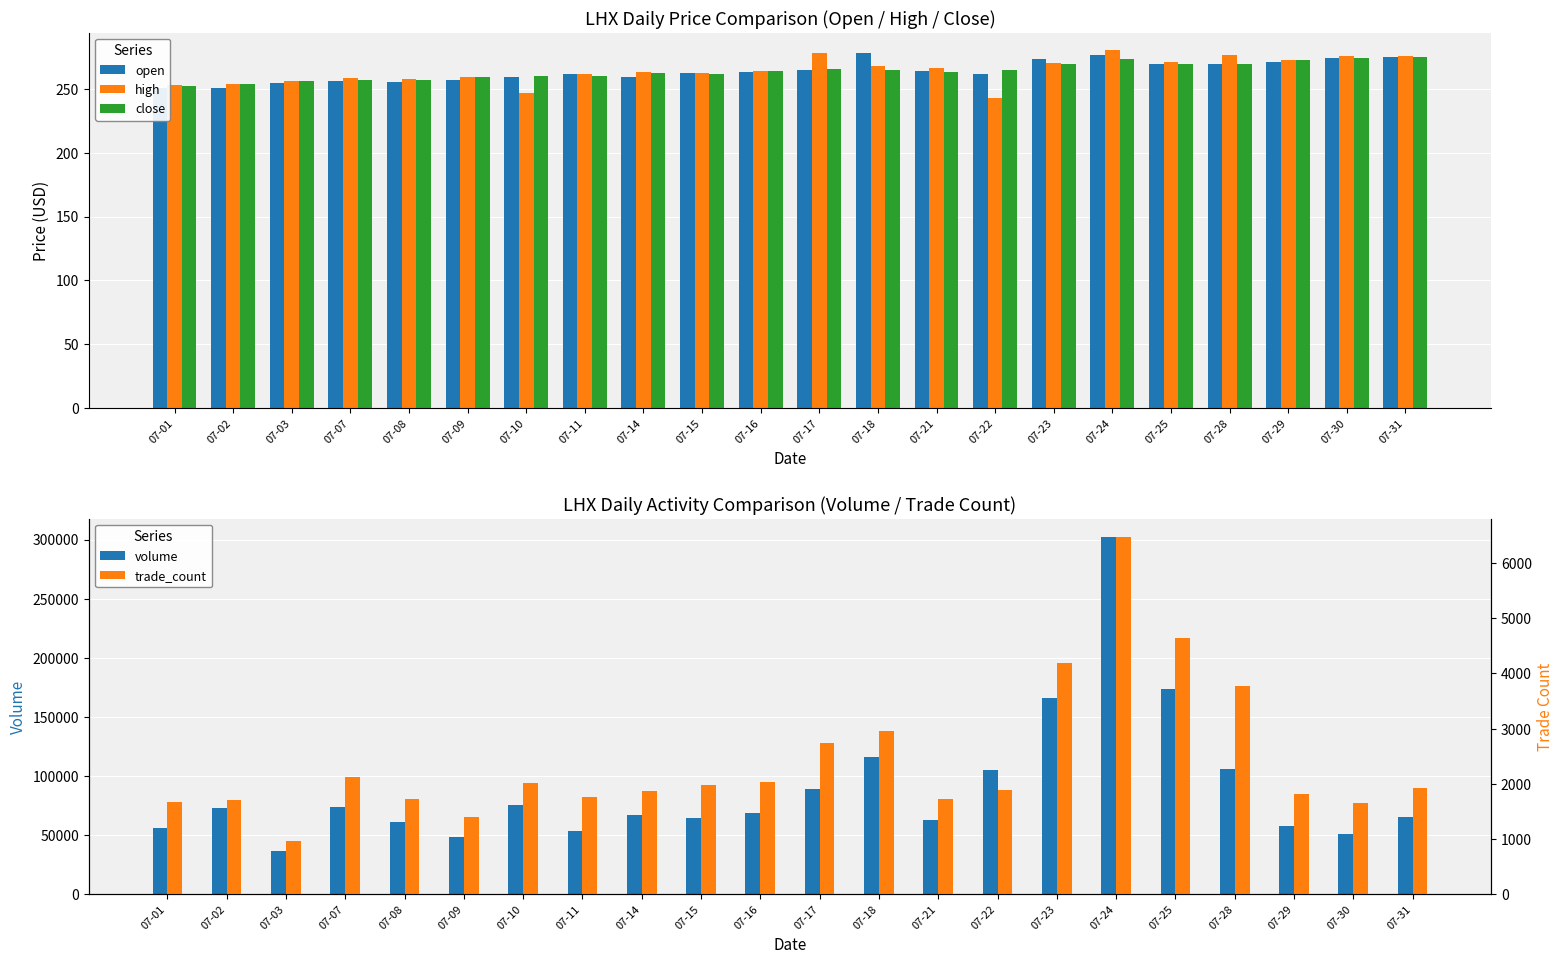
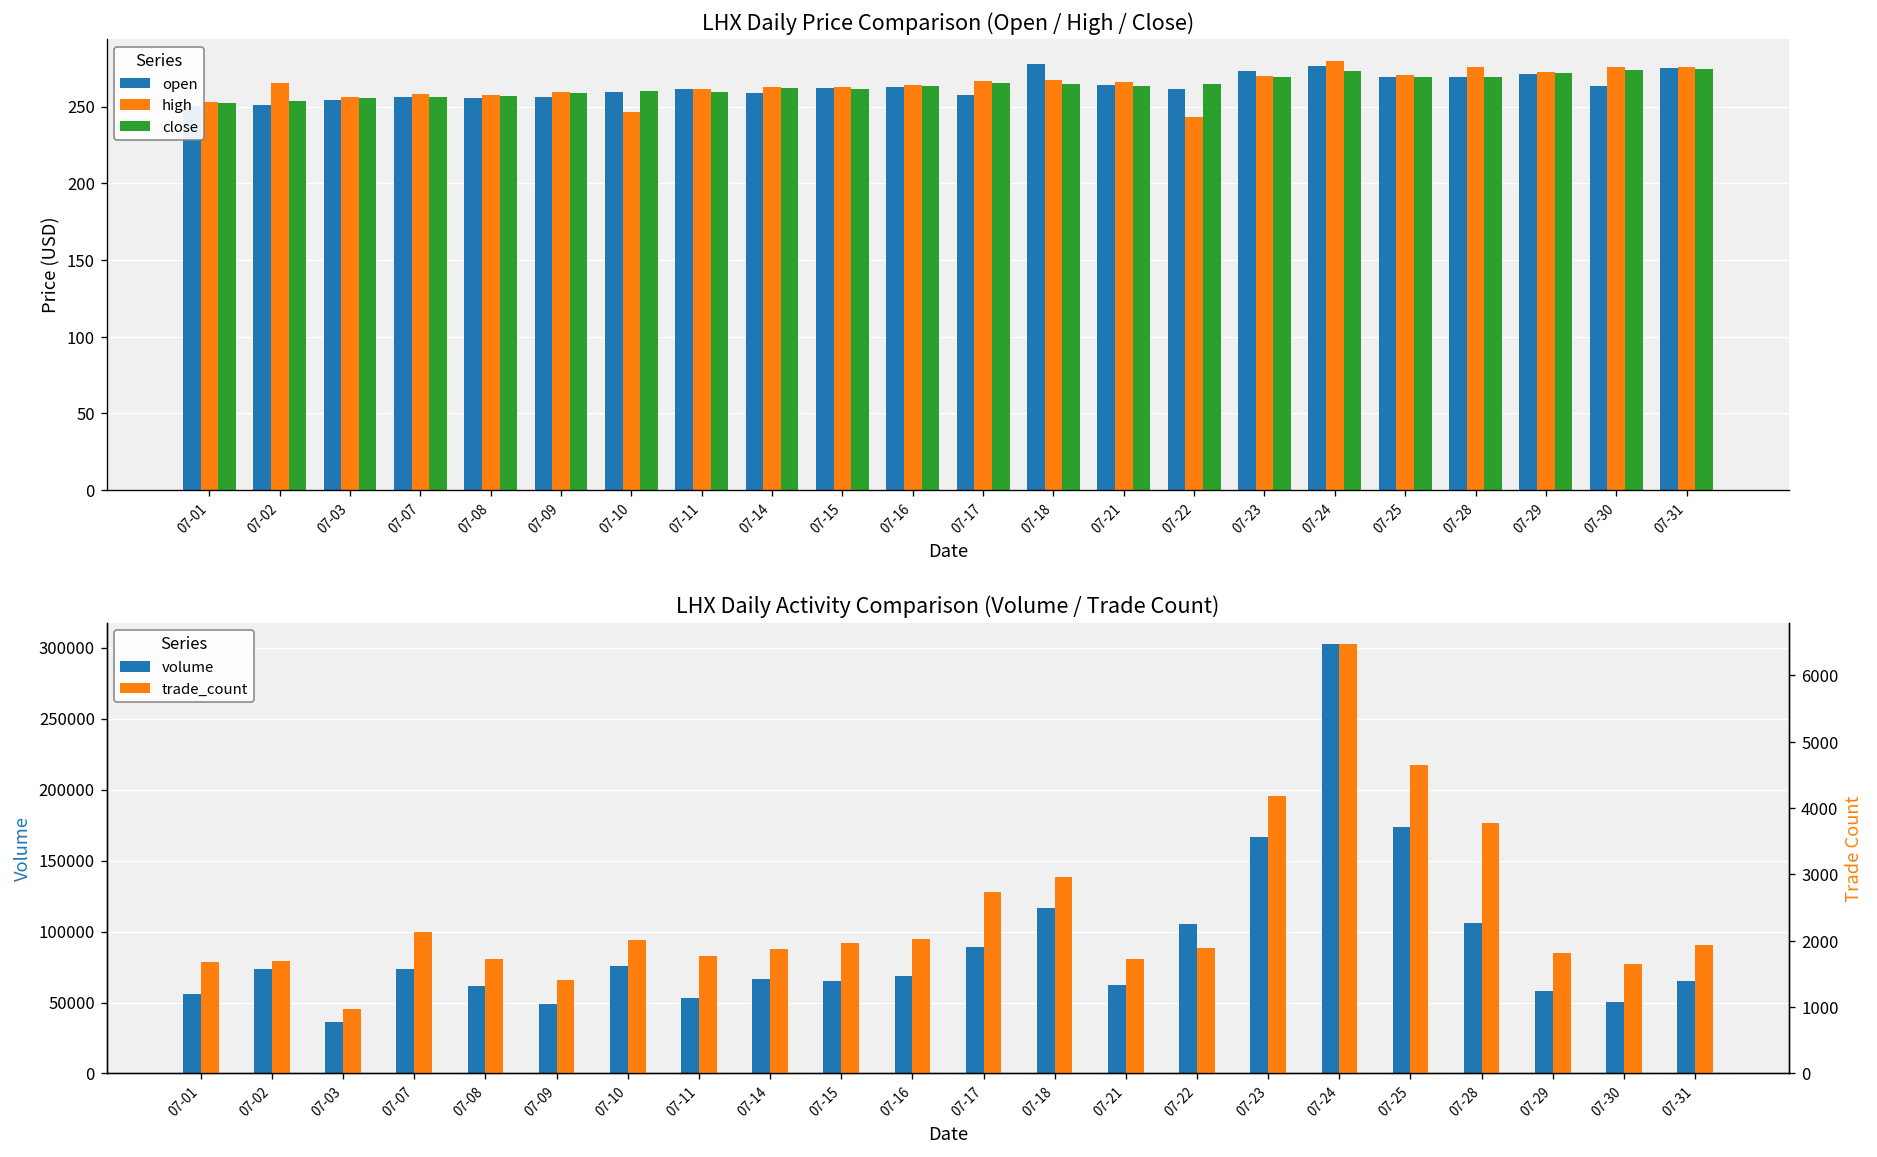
LHX Daily Price Comparison (Open / High / Close), high, 07-02: 254 -> 265
LHX Daily Price Comparison (Open / High / Close), open, 07-17: 264 -> 257
LHX Daily Price Comparison (Open / High / Close), high, 07-17: 278 -> 267
LHX Daily Price Comparison (Open / High / Close), open, 07-30: 274 -> 264
